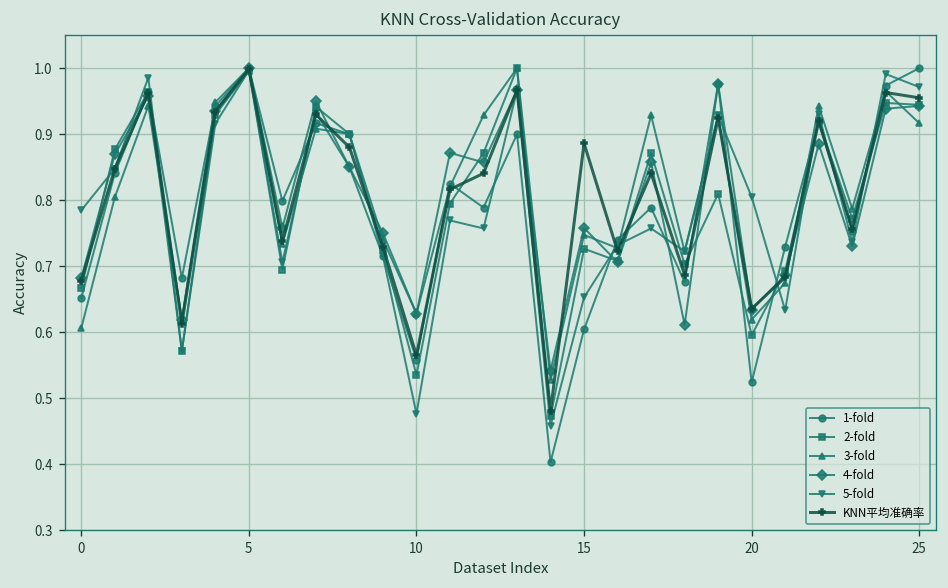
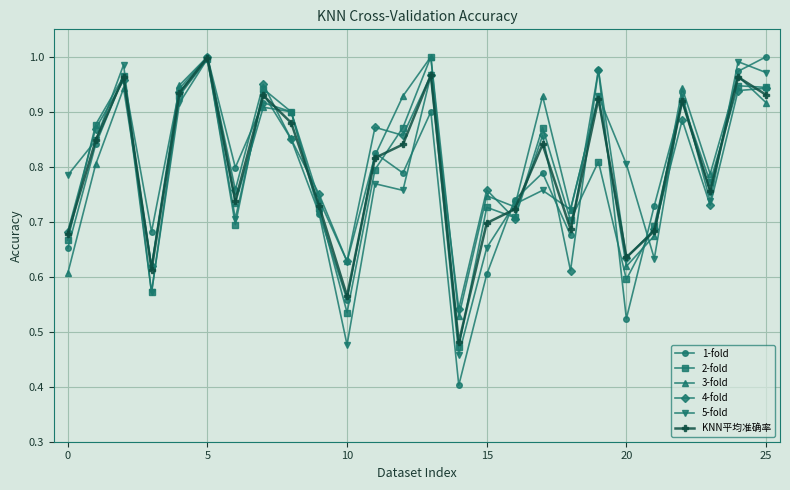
KNN平均准确率, 15: 0.89 -> 0.70
KNN平均准确率, 25: 0.96 -> 0.93
